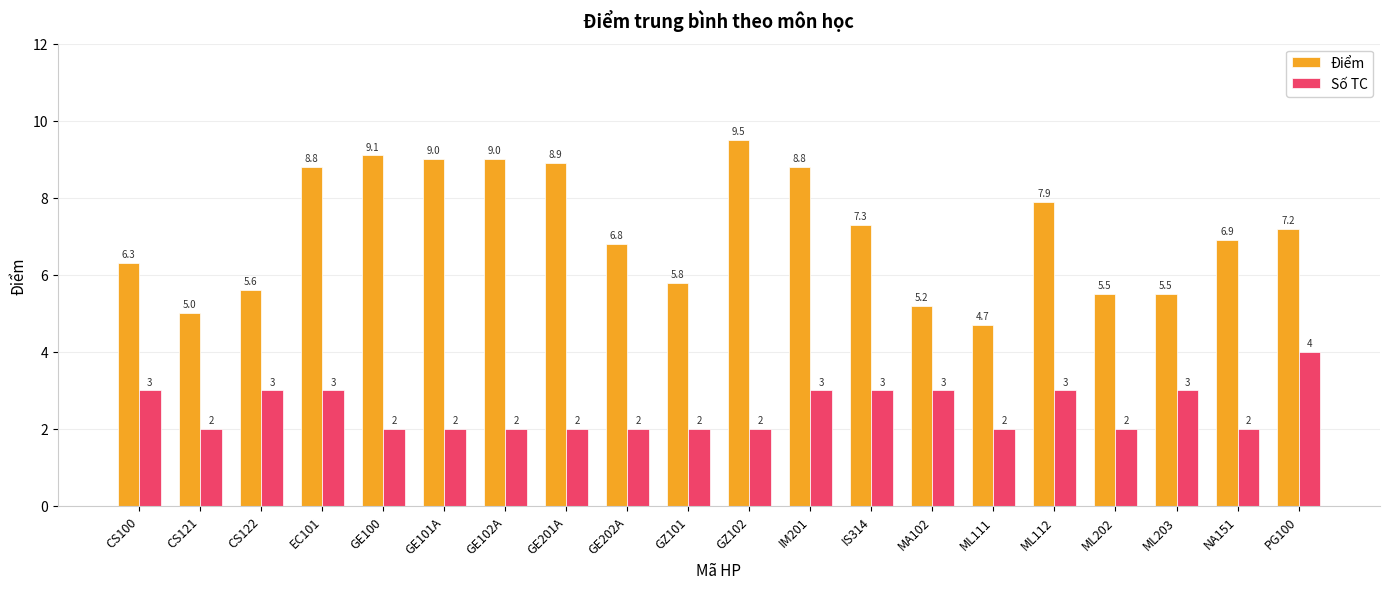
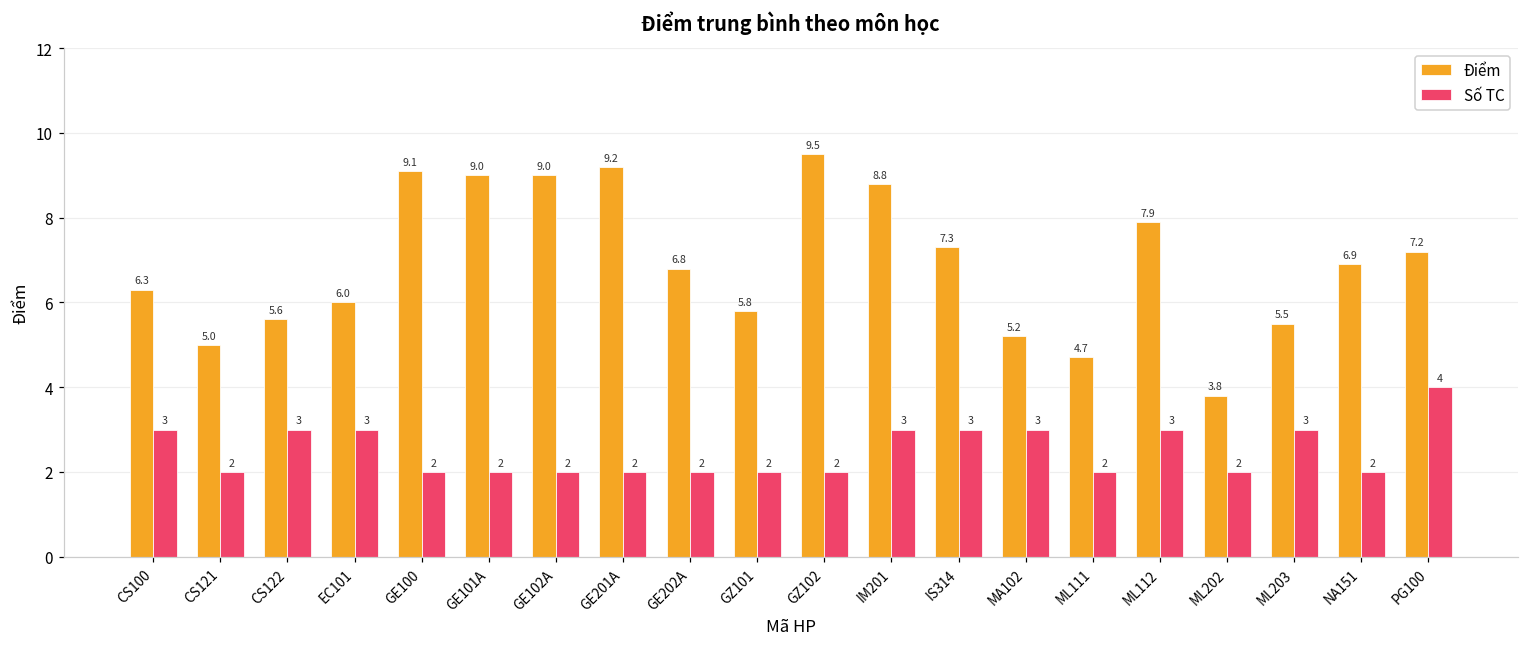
Điểm, EC101: 8.8 -> 6.0
Điểm, GE201A: 8.9 -> 9.2
Điểm, ML202: 5.5 -> 3.8
